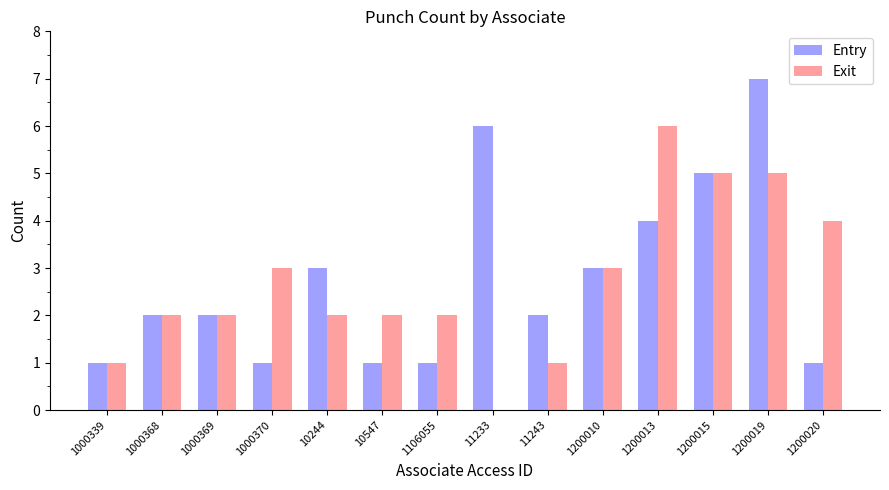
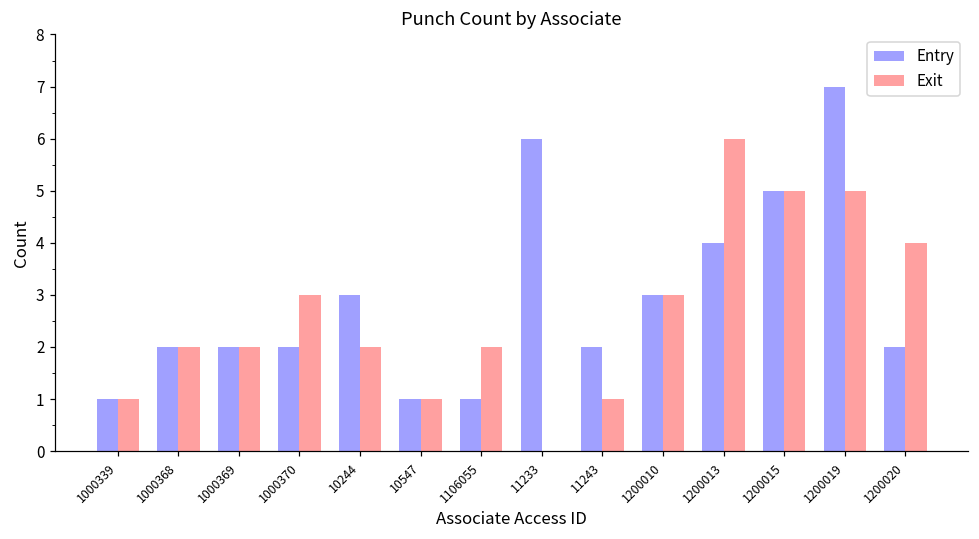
Entry, 1000370: 1 -> 2
Exit, 10547: 2 -> 1
Entry, 1200020: 1 -> 2
